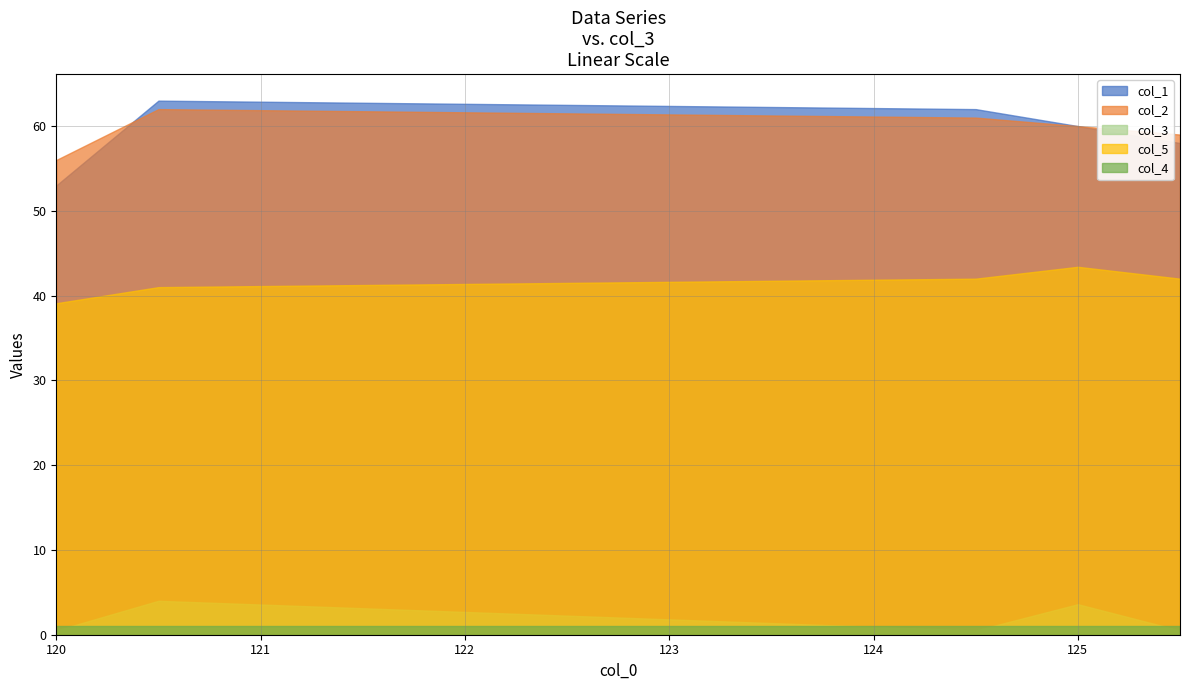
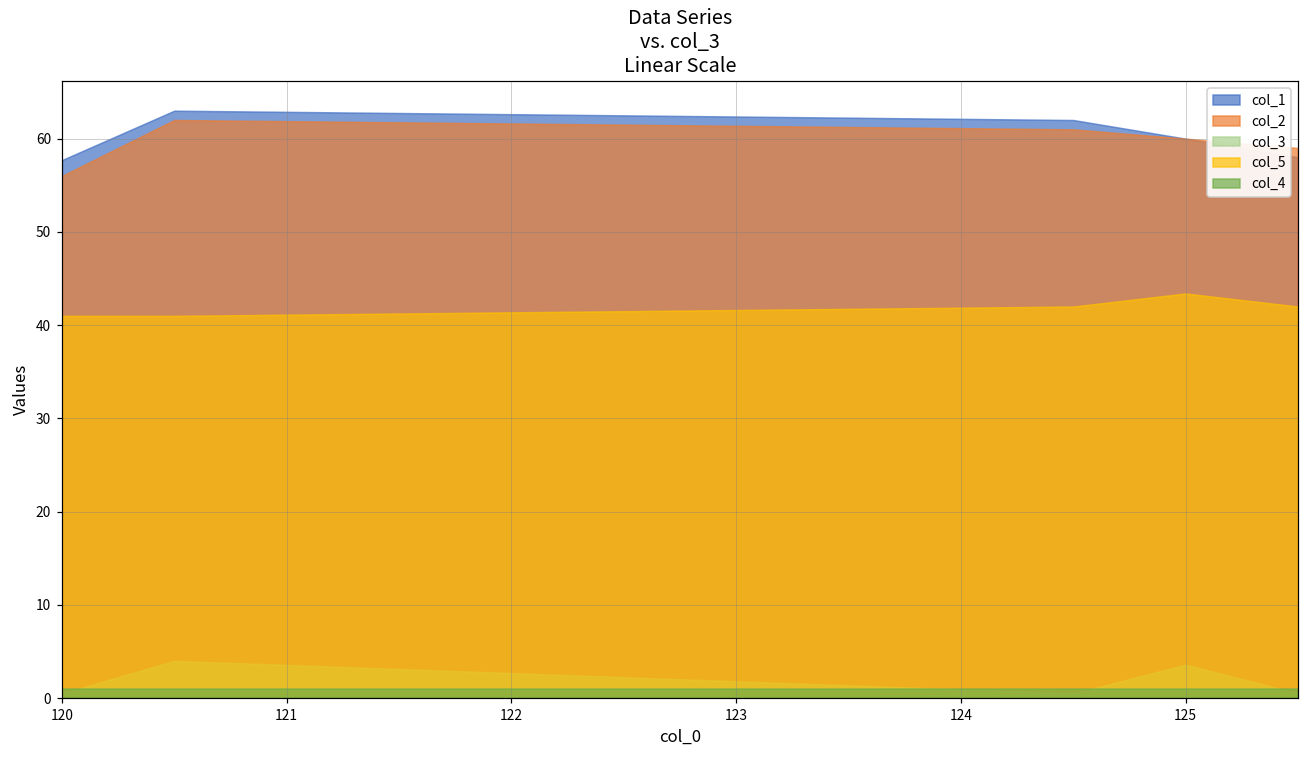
col_1, 120: 53 -> 58
col_5, 120: 39 -> 41
